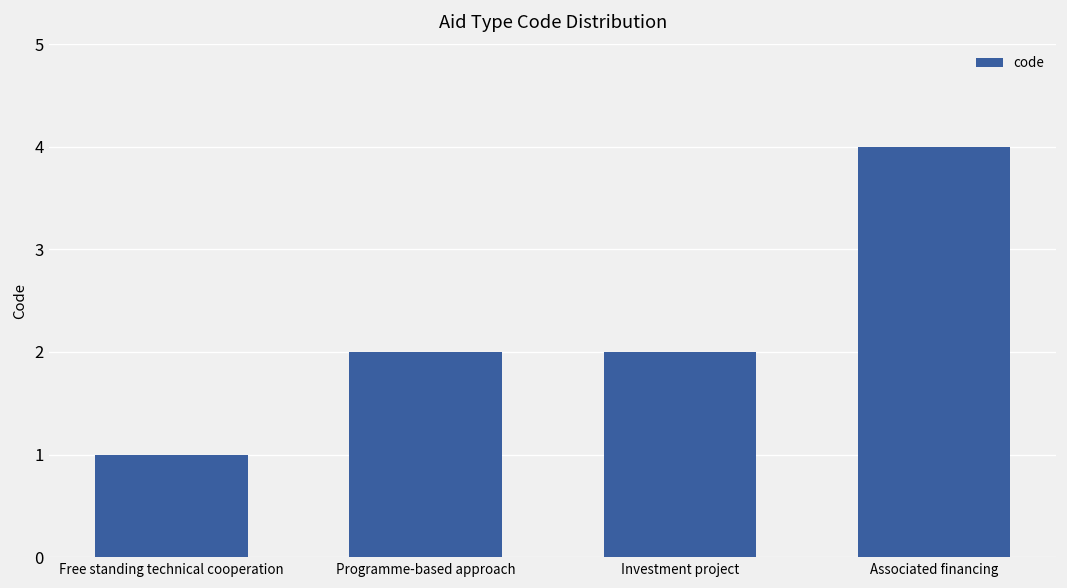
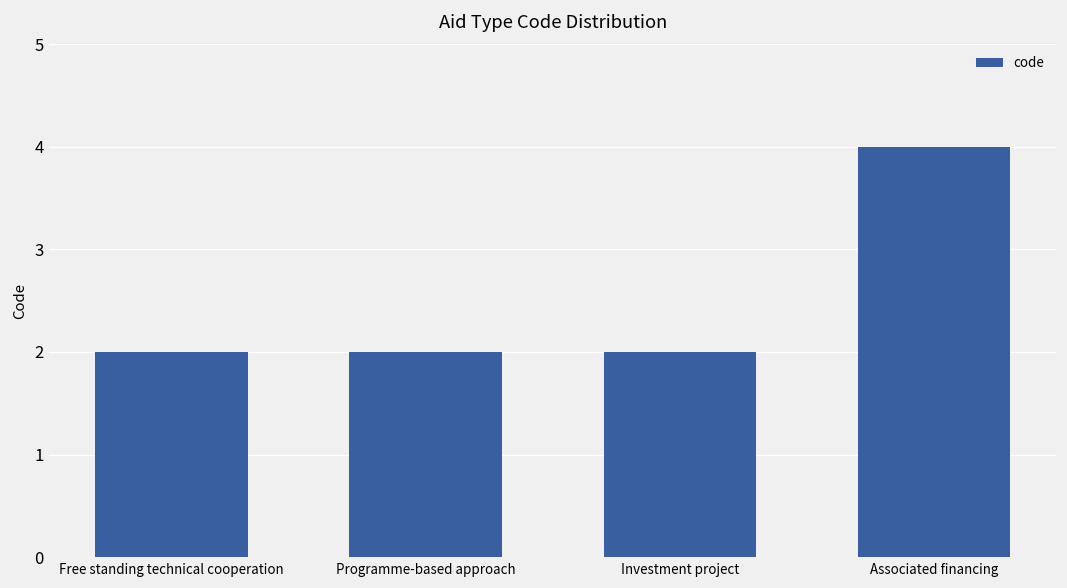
Free standing technical cooperation: 1 -> 2
